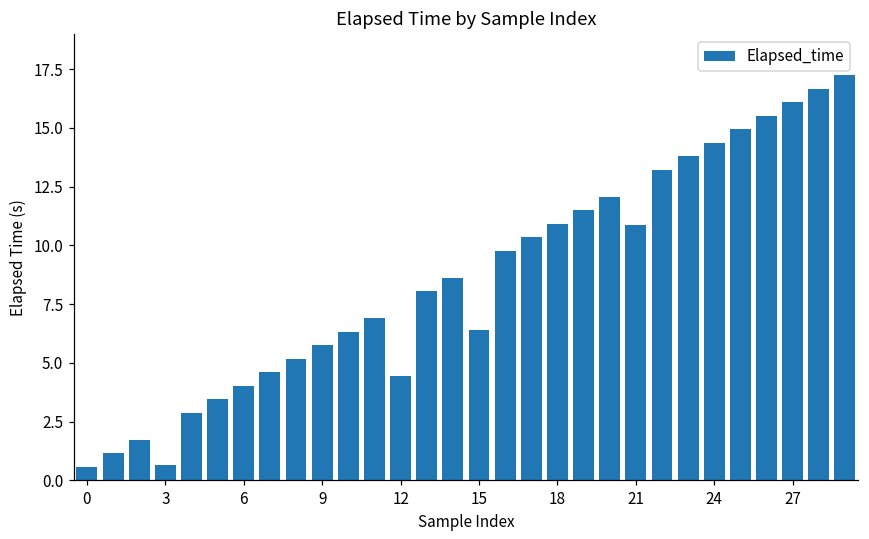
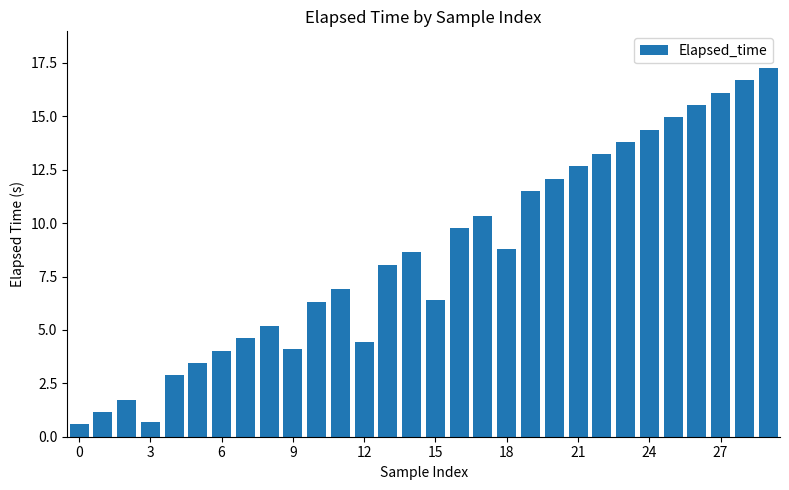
9: 5.7 -> 4.1
18: 10.9 -> 8.8
21: 10.9 -> 12.7
